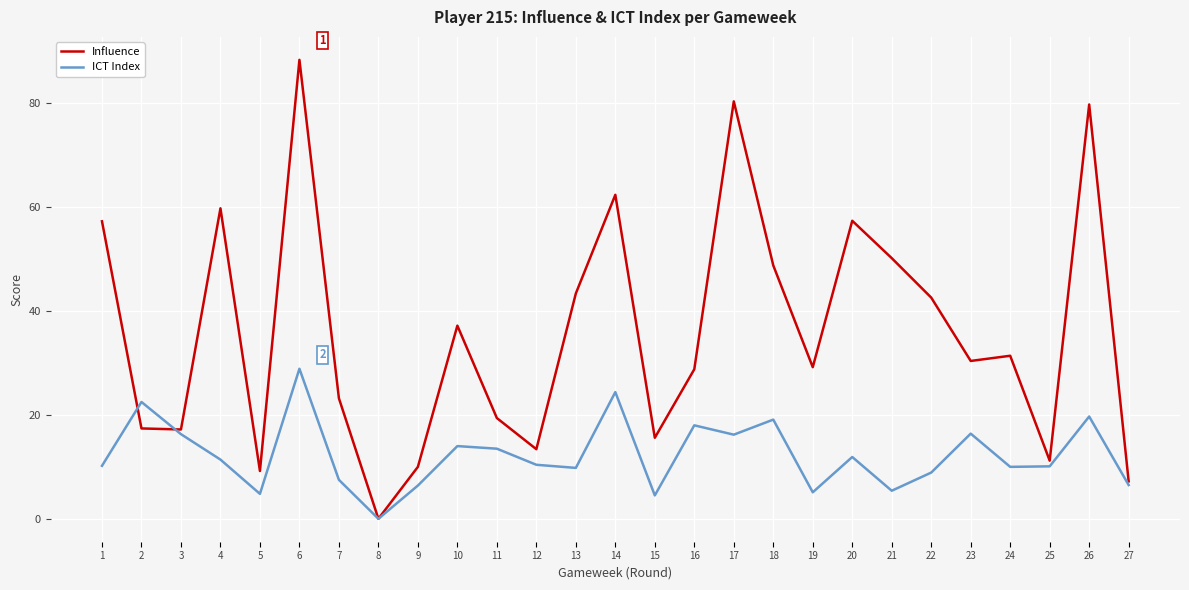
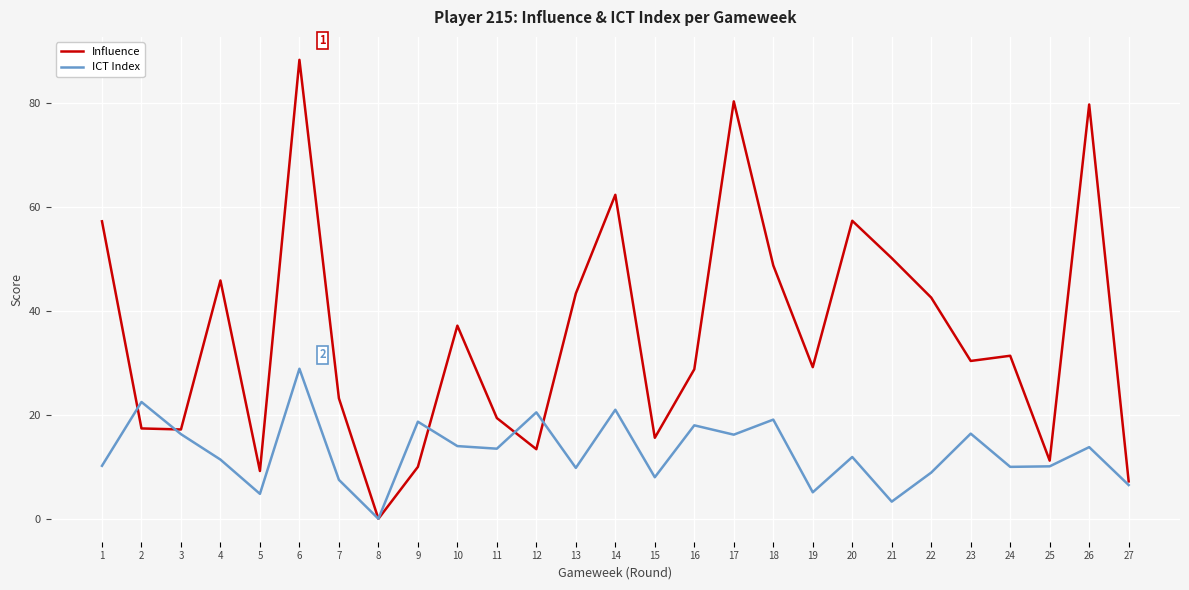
Influence, 4: 60 -> 46
ICT Index, 9: 6 -> 19
ICT Index, 12: 10 -> 21
ICT Index, 14: 24 -> 21
ICT Index, 15: 5 -> 8
ICT Index, 21: 5 -> 3
ICT Index, 26: 20 -> 14
